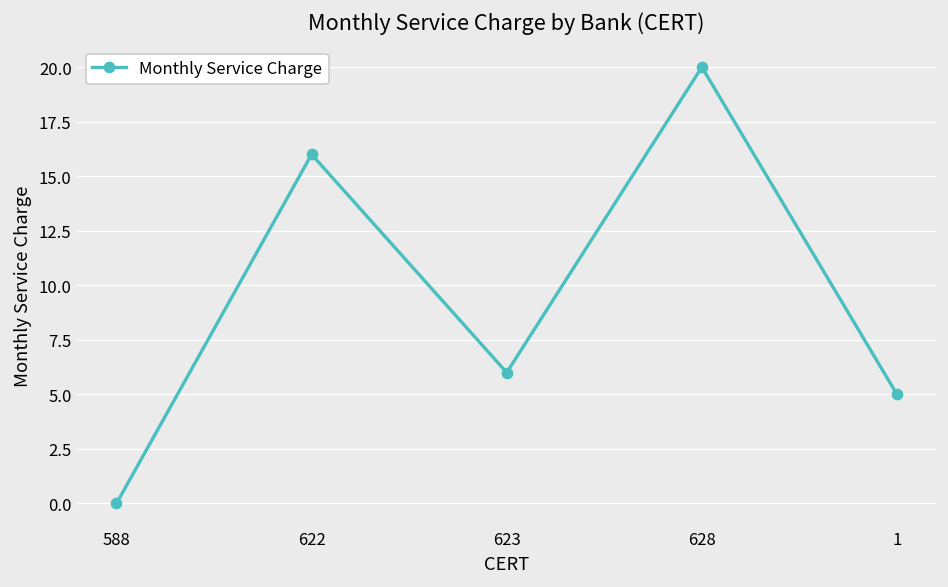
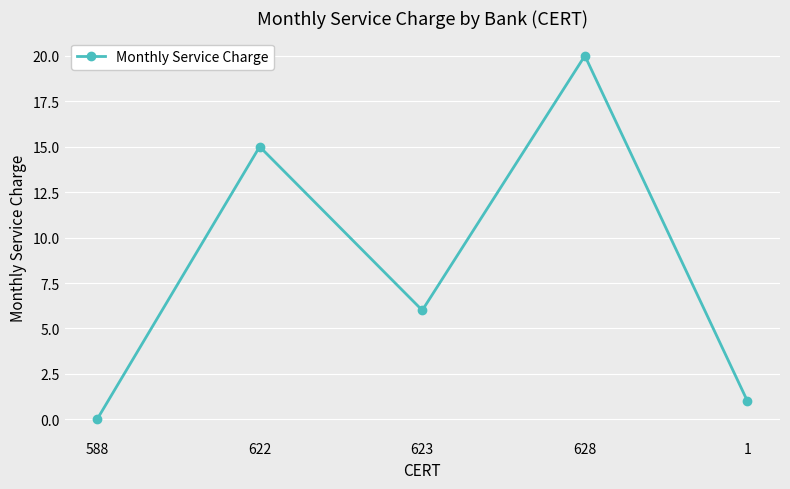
622: 16 -> 15
1: 5 -> 1
